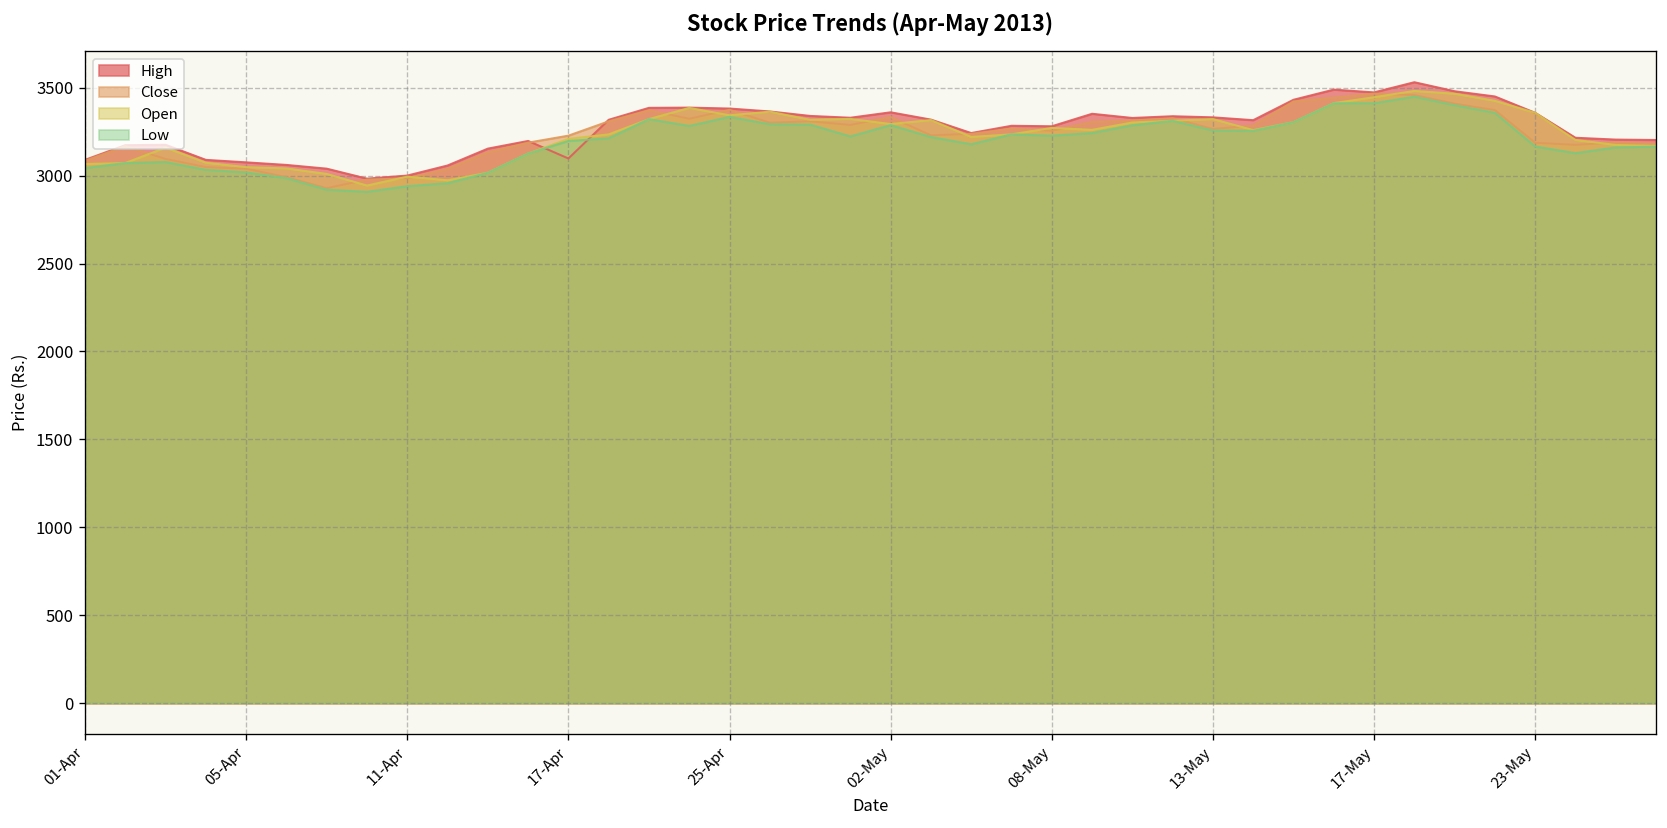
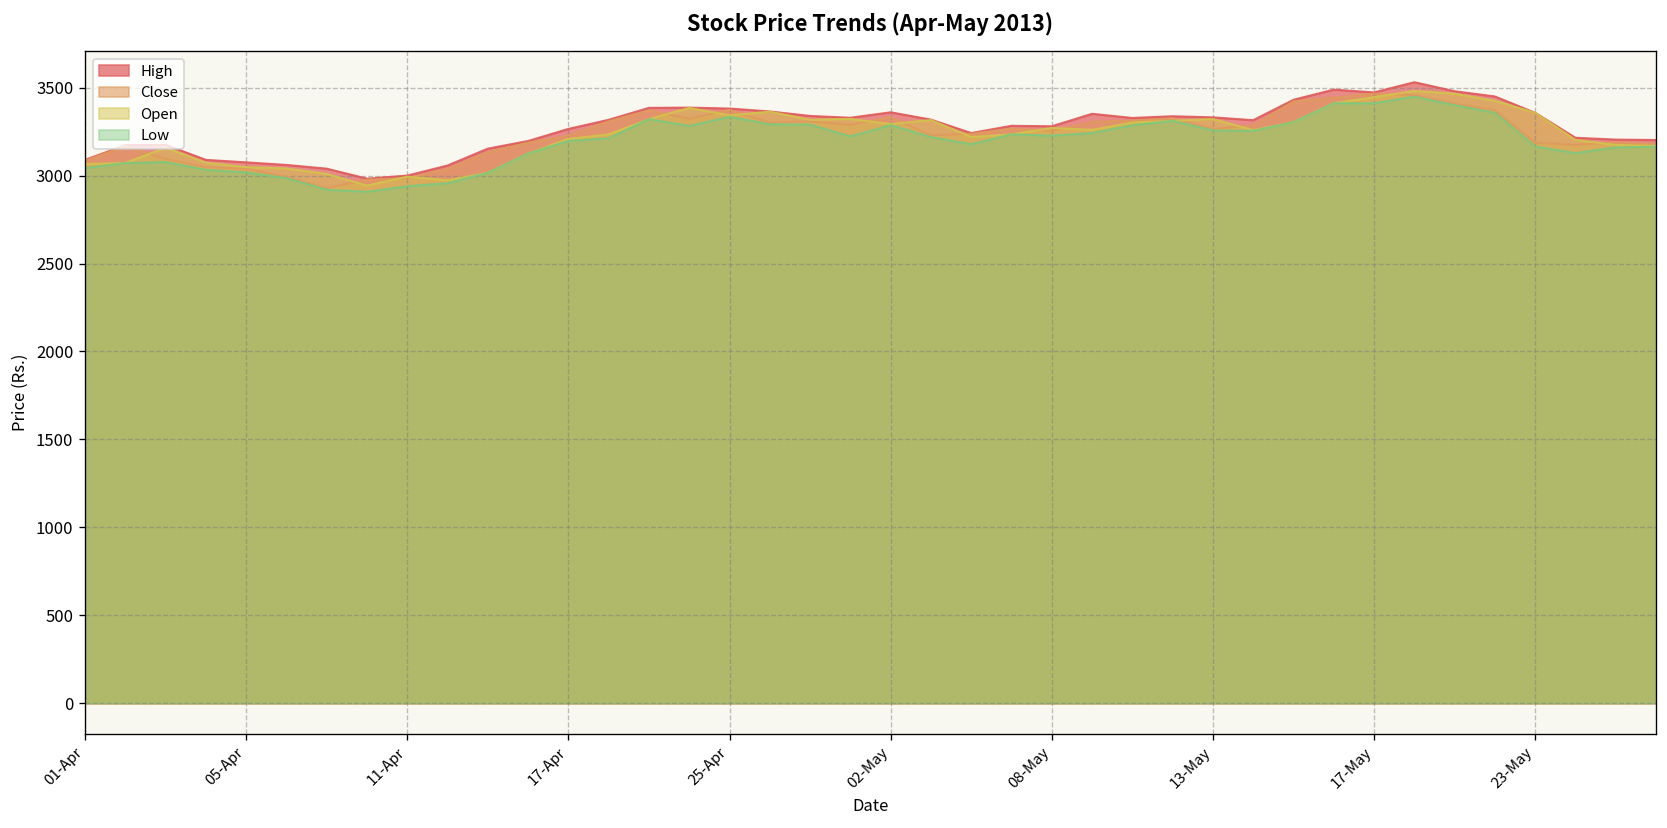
High, 17-Apr: 3100 -> 3270
